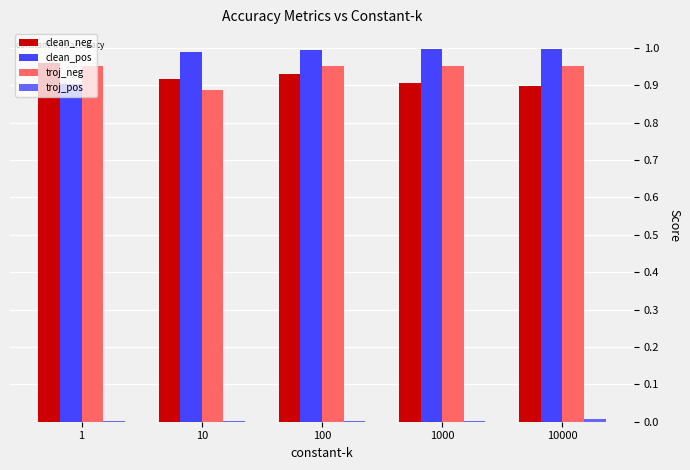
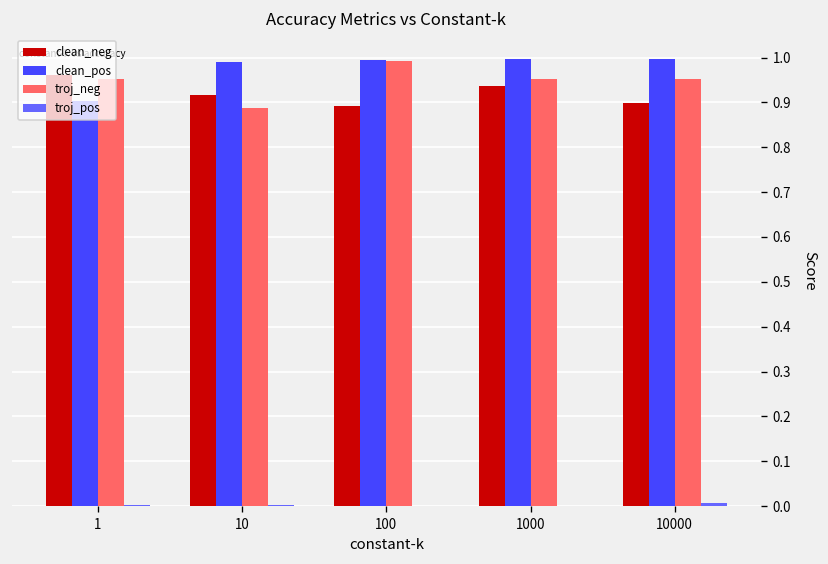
clean_neg, 100: 0.93 -> 0.89
troj_neg, 100: 0.95 -> 0.99
clean_neg, 1000: 0.91 -> 0.94
